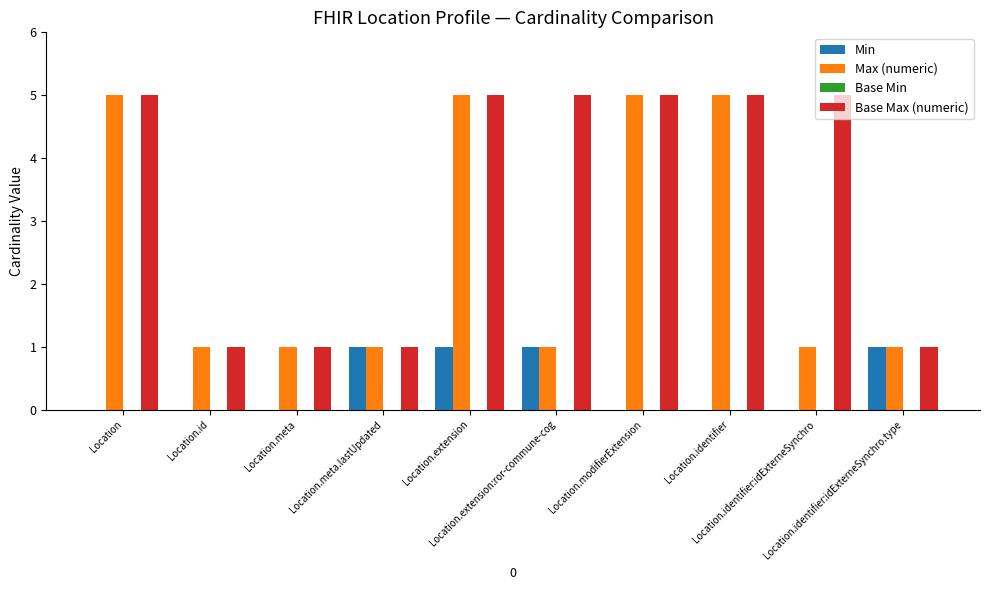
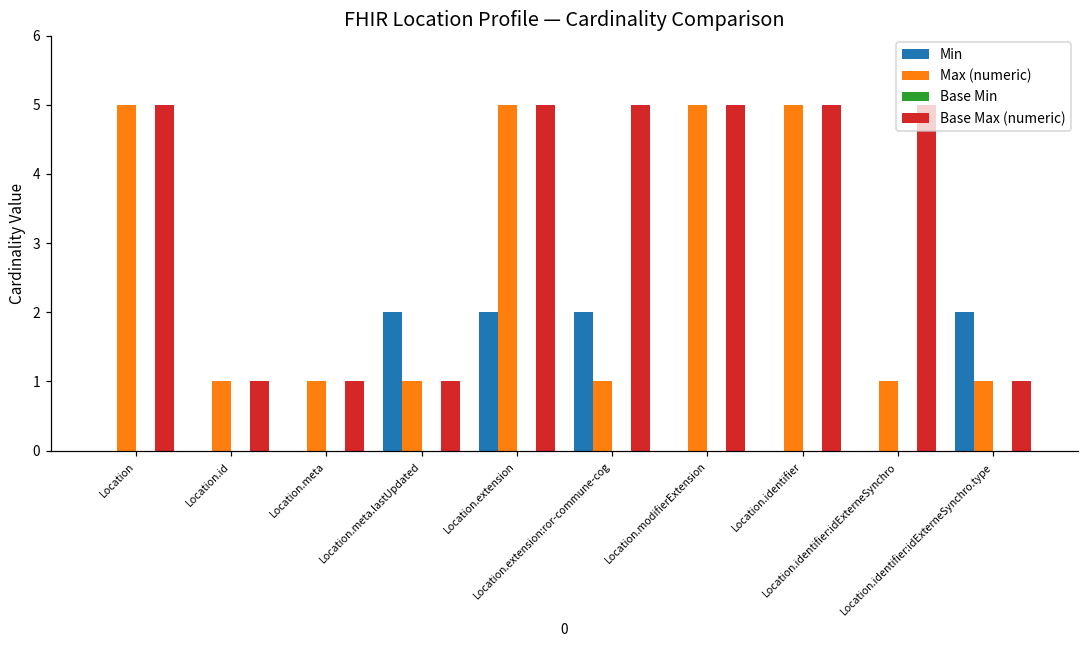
Min, Location.meta.lastUpdated: 1 -> 2
Min, Location.extension: 1 -> 2
Min, Location.extension:ror-commune-cog: 1 -> 2
Min, Location.identifier:idExterneSynchro.type: 1 -> 2
